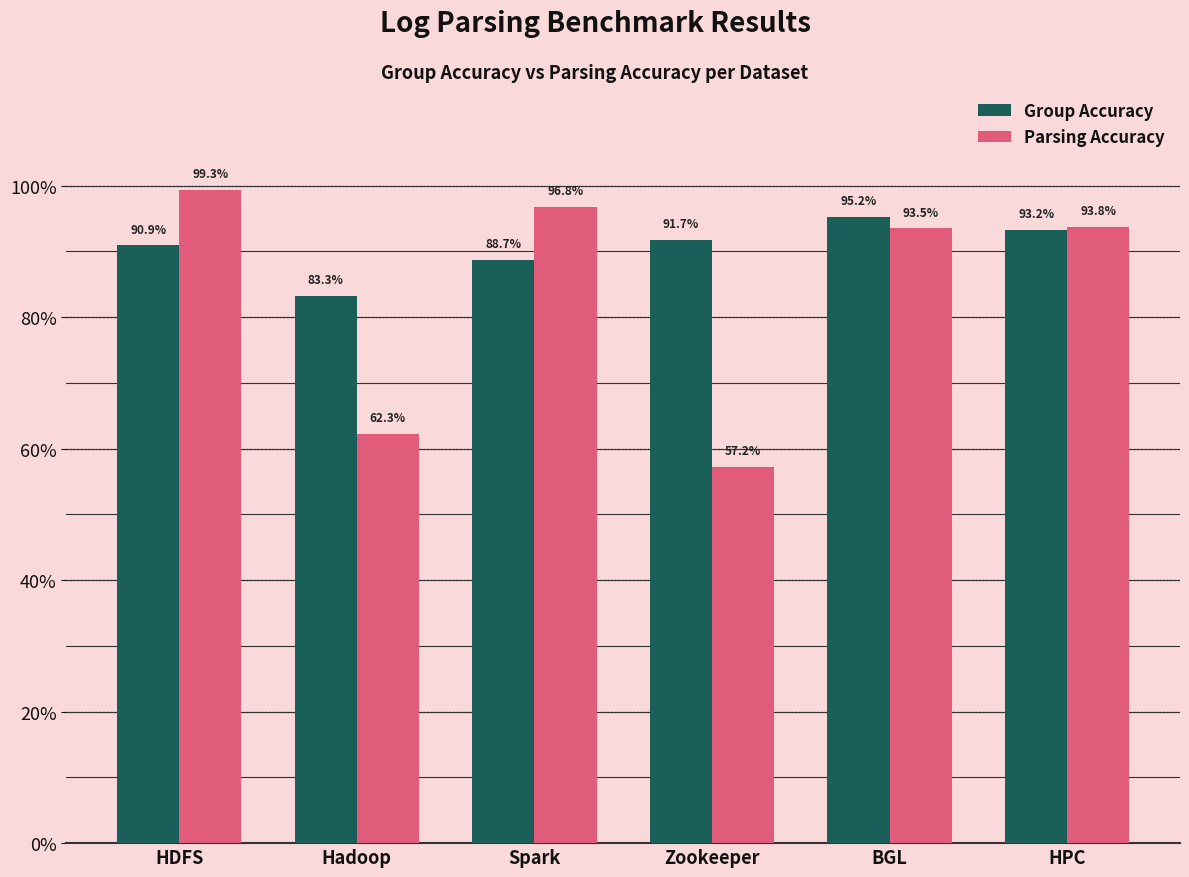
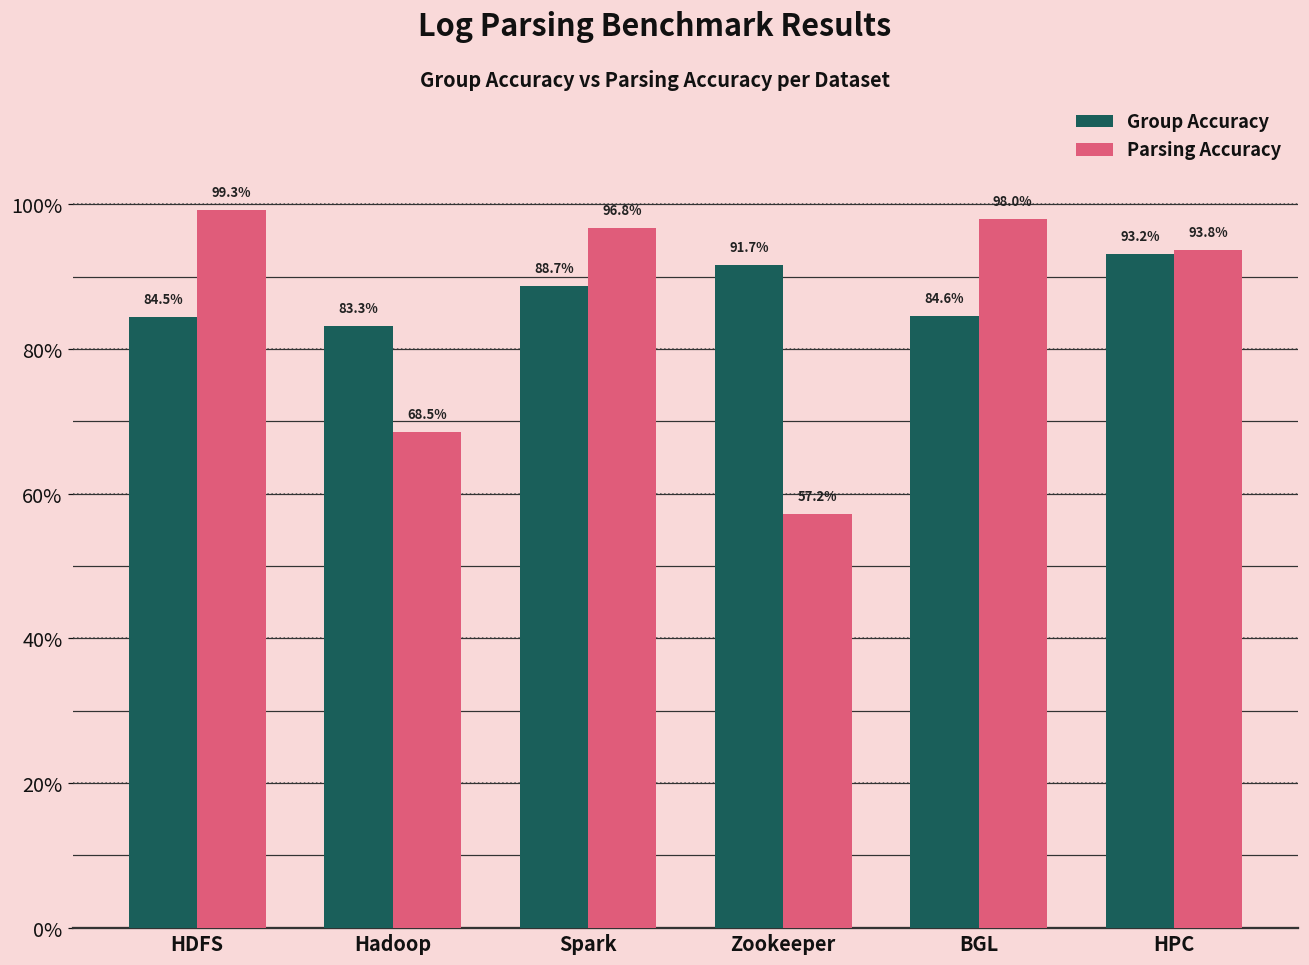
Group Accuracy, HDFS: 90.9% -> 84.5%
Parsing Accuracy, Hadoop: 62.3% -> 68.5%
Group Accuracy, BGL: 95.2% -> 84.6%
Parsing Accuracy, BGL: 93.5% -> 98.0%
